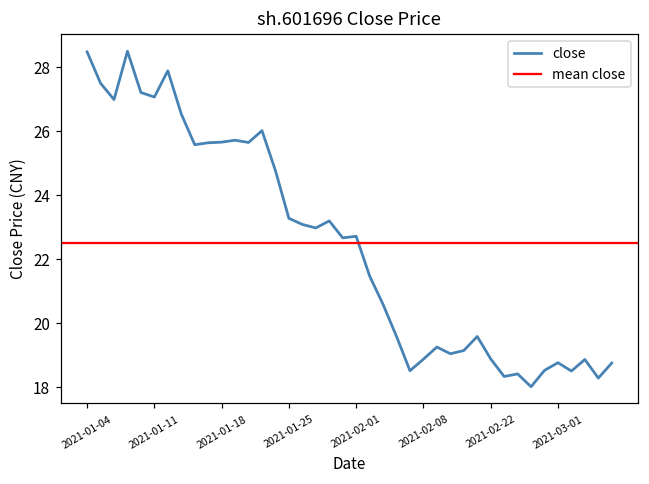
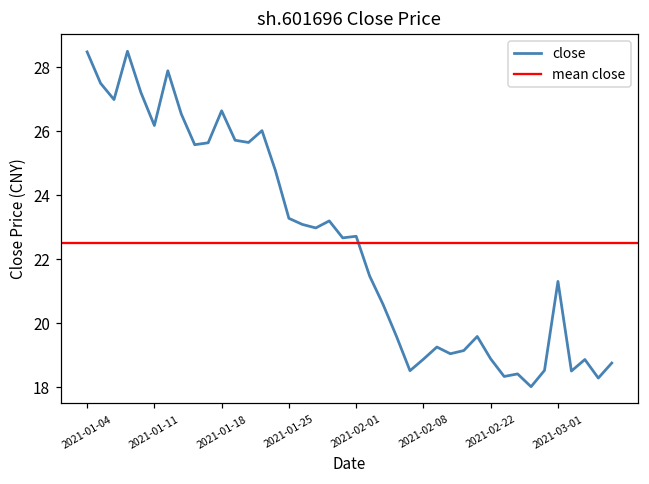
2021-01-11: 27.1 -> 26.2
2021-01-18: 25.7 -> 26.6
2021-03-01: 18.8 -> 21.3
